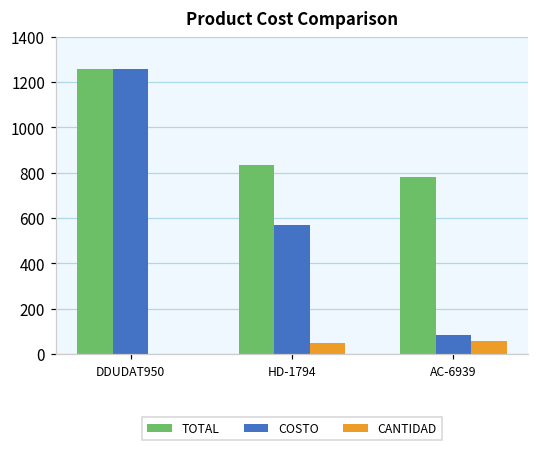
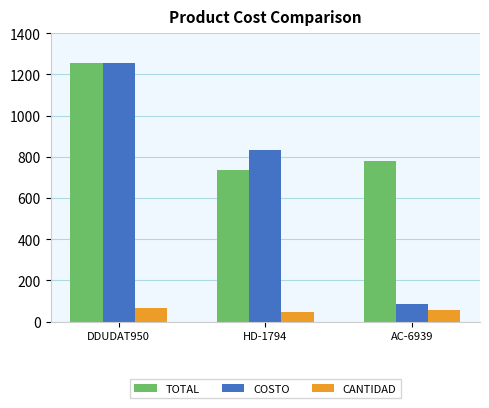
CANTIDAD, DDUDAT950: 0 -> 70
TOTAL, HD-1794: 830 -> 730
COSTO, HD-1794: 570 -> 830
